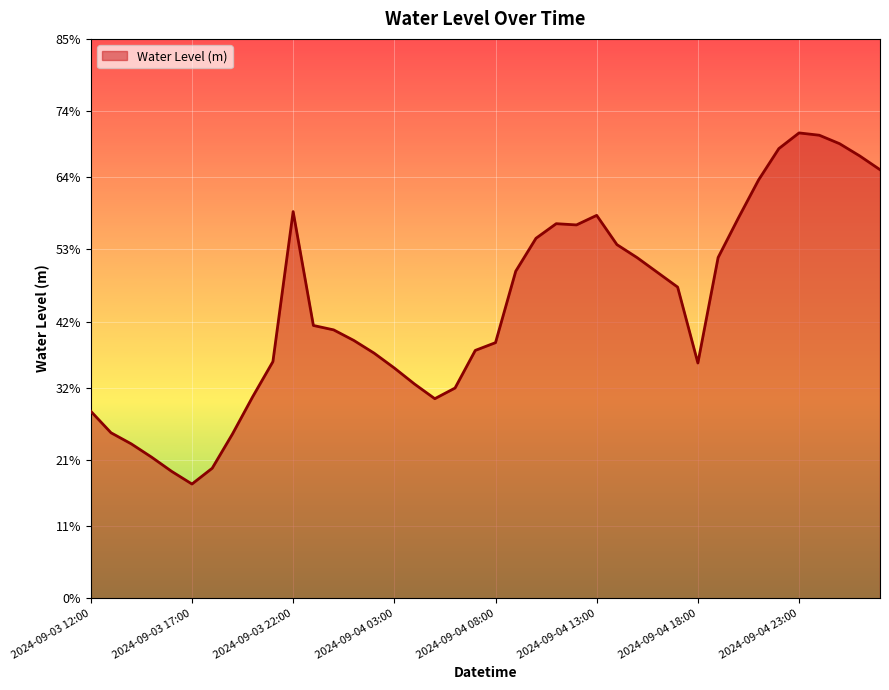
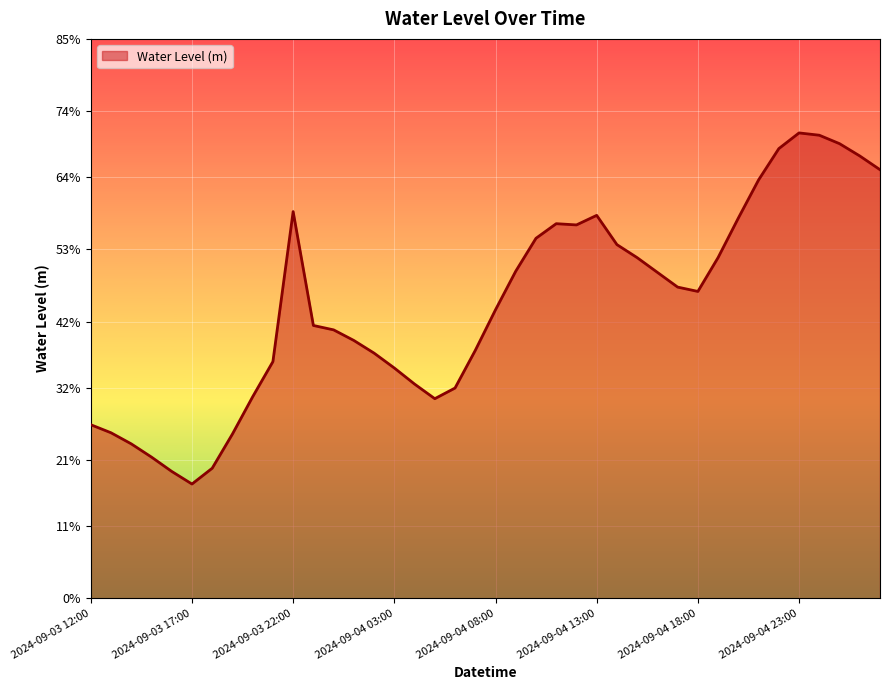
2024-09-03 12:00: 28% -> 26%
2024-09-04 08:00: 39% -> 44%
2024-09-04 18:00: 36% -> 47%
